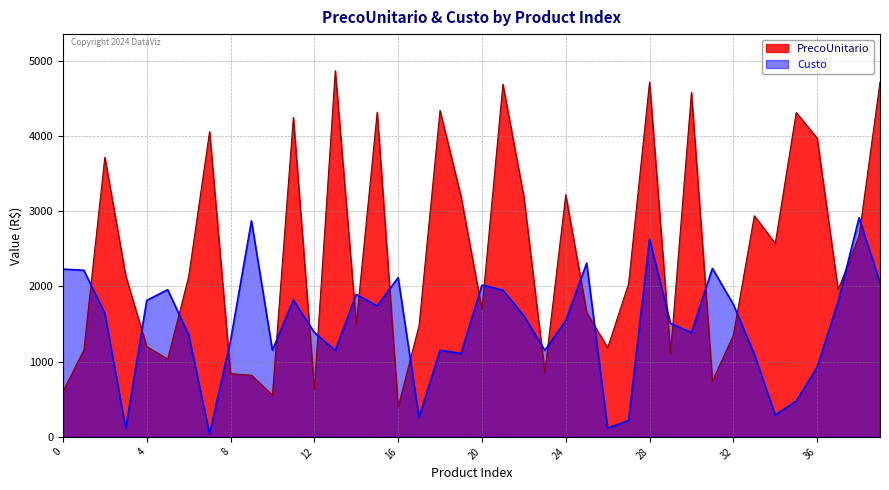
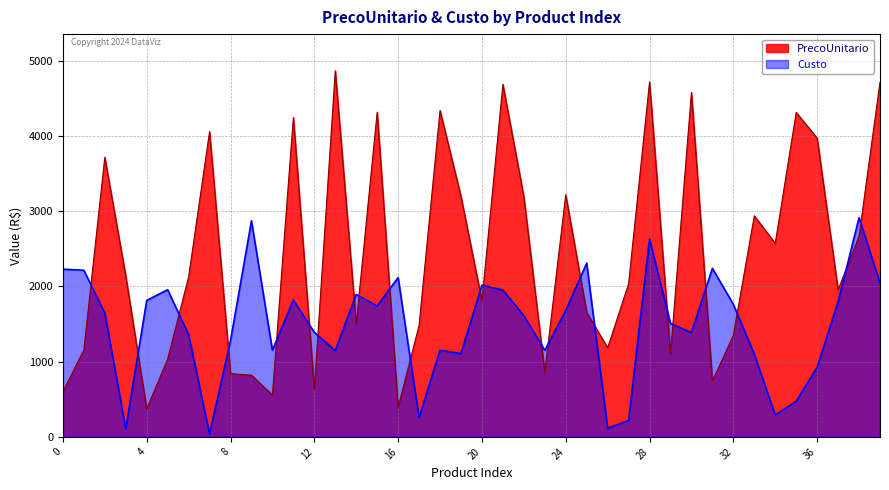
PrecoUnitario, 4: 1200 -> 400
PrecoUnitario, 20: 1700 -> 1800
Custo, 24: 1500 -> 1700
